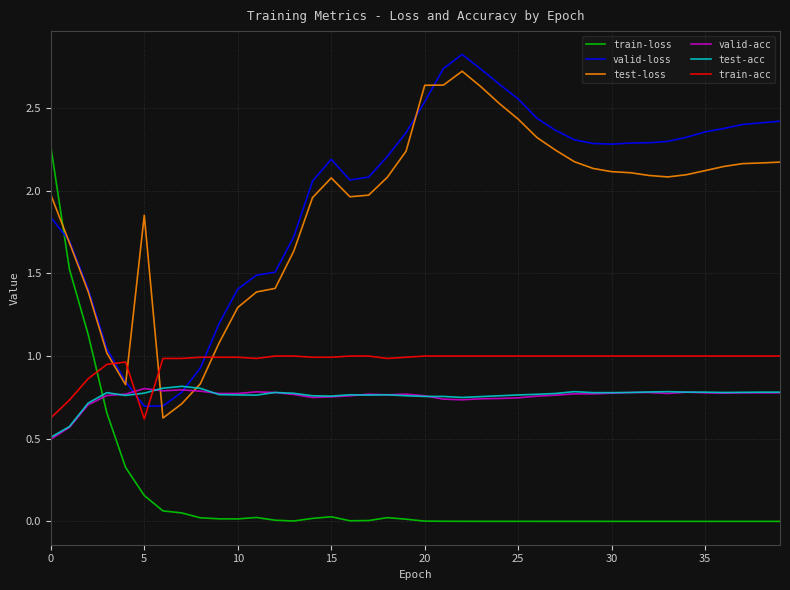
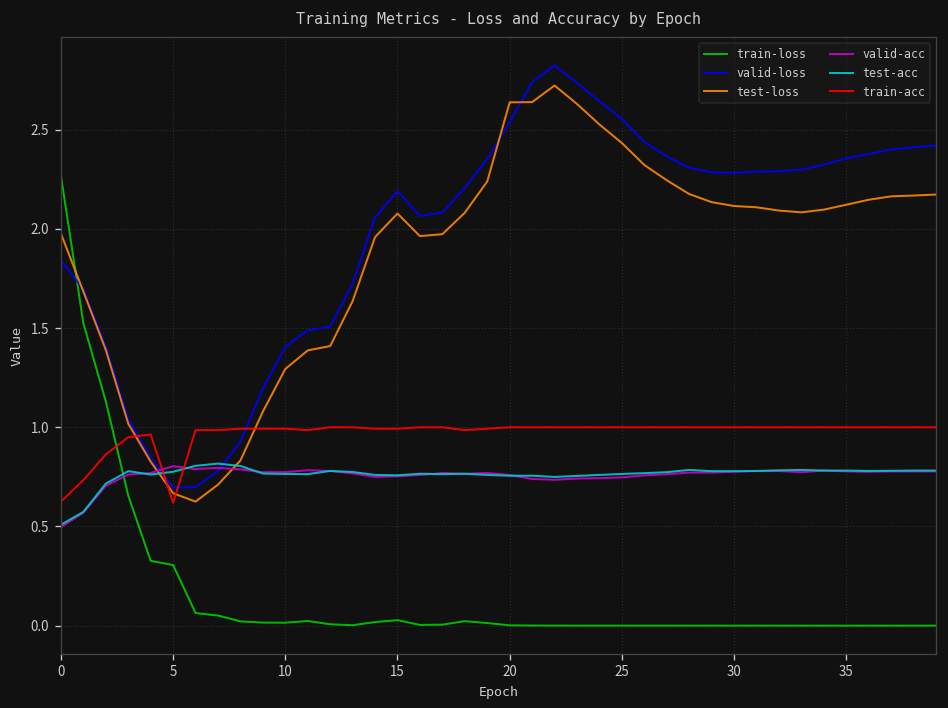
train-loss, 5: 0.16 -> 0.31
test-loss, 5: 1.85 -> 0.67
